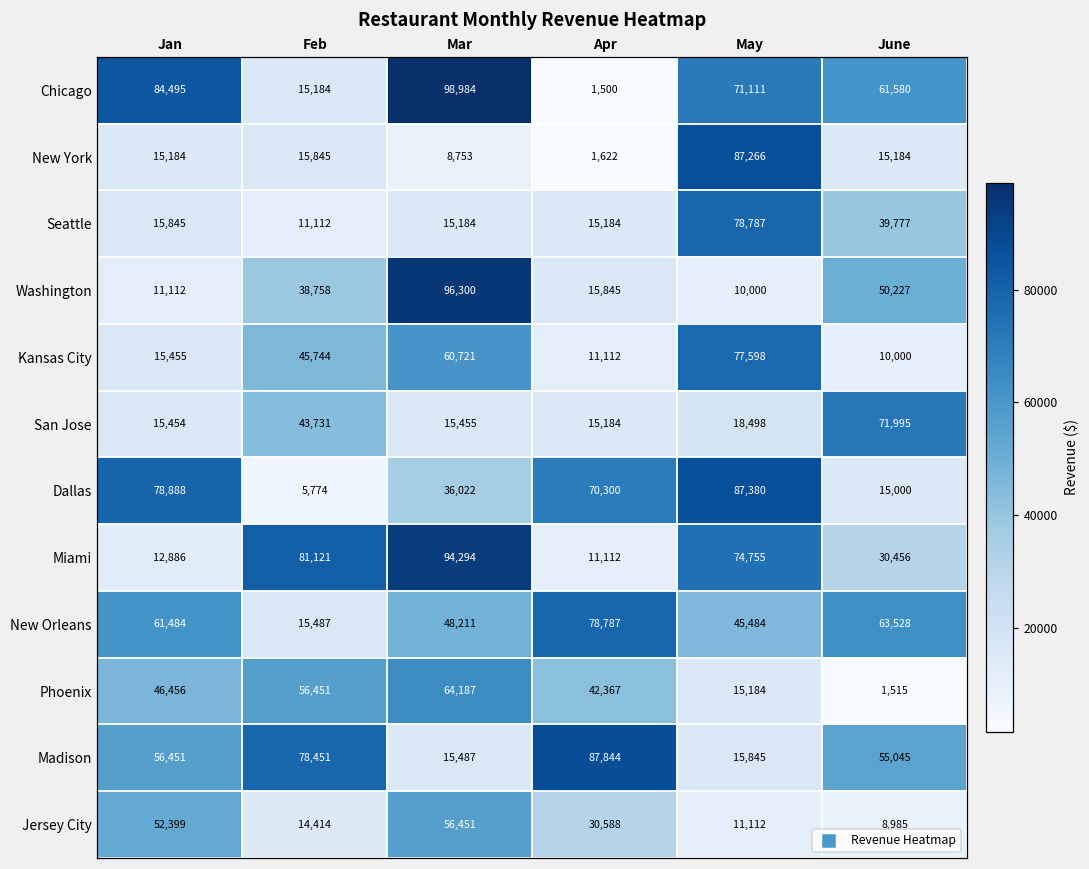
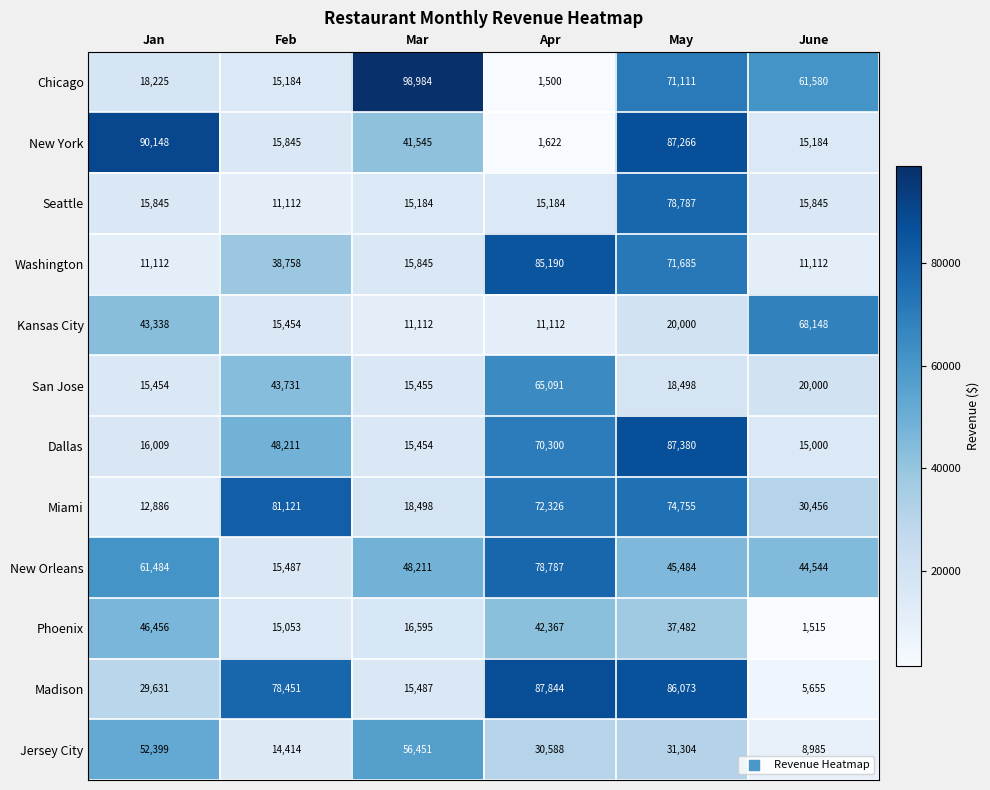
Chicago, Jan: 84,495 -> 18,225
New York, Jan: 15,184 -> 90,148
New York, Mar: 8,753 -> 41,545
Seattle, June: 39,777 -> 15,845
Washington, Mar: 96,300 -> 15,845
Washington, Apr: 15,845 -> 85,190
Washington, May: 10,000 -> 71,685
Washington, June: 50,227 -> 11,112
Kansas City, Jan: 15,455 -> 43,338
Kansas City, Feb: 45,744 -> 15,454
Kansas City, Mar: 60,721 -> 11,112
Kansas City, May: 77,598 -> 20,000
Kansas City, June: 10,000 -> 68,148
San Jose, Apr: 15,184 -> 65,091
San Jose, June: 71,995 -> 20,000
Dallas, Jan: 78,888 -> 16,009
Dallas, Feb: 5,774 -> 48,211
Dallas, Mar: 36,022 -> 15,454
Miami, Mar: 94,294 -> 18,498
Miami, Apr: 11,112 -> 72,326
New Orleans, June: 63,528 -> 44,544
Phoenix, Feb: 56,451 -> 15,053
Phoenix, Mar: 64,187 -> 16,595
Phoenix, May: 15,184 -> 37,482
Madison, Jan: 56,451 -> 29,631
Madison, May: 15,845 -> 86,073
Madison, June: 55,045 -> 5,655
Jersey City, May: 11,112 -> 31,304
